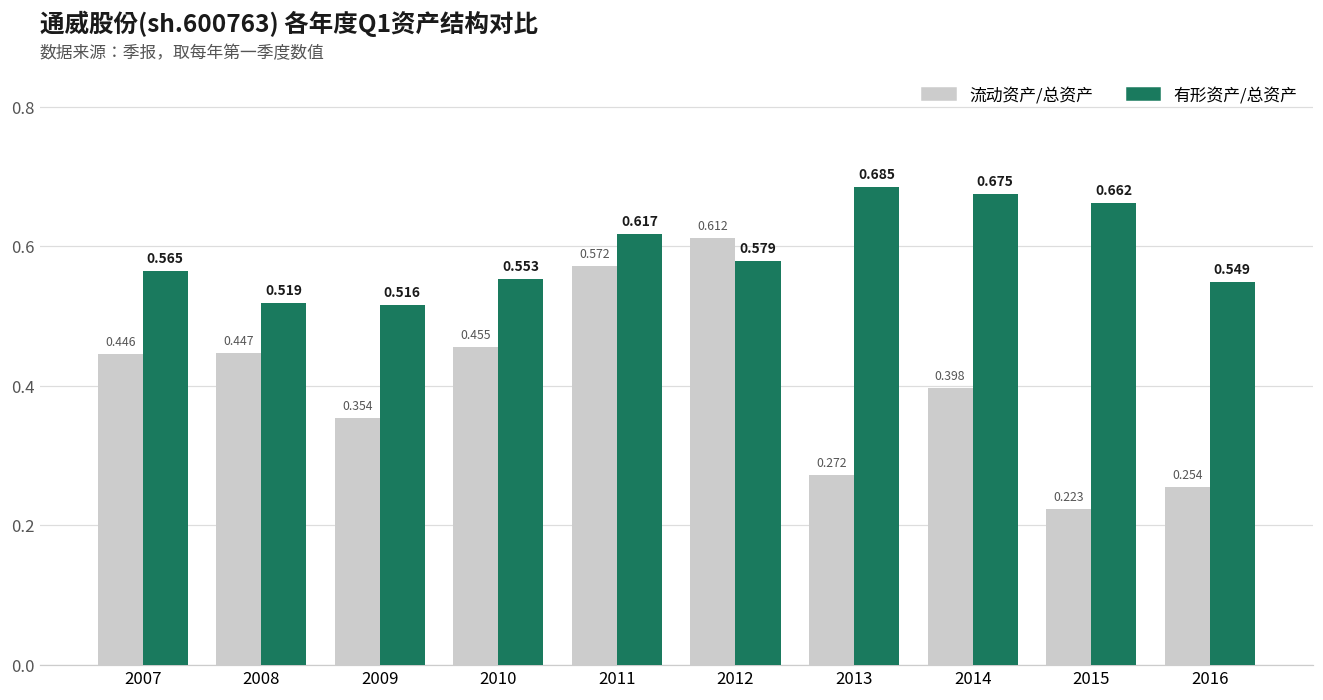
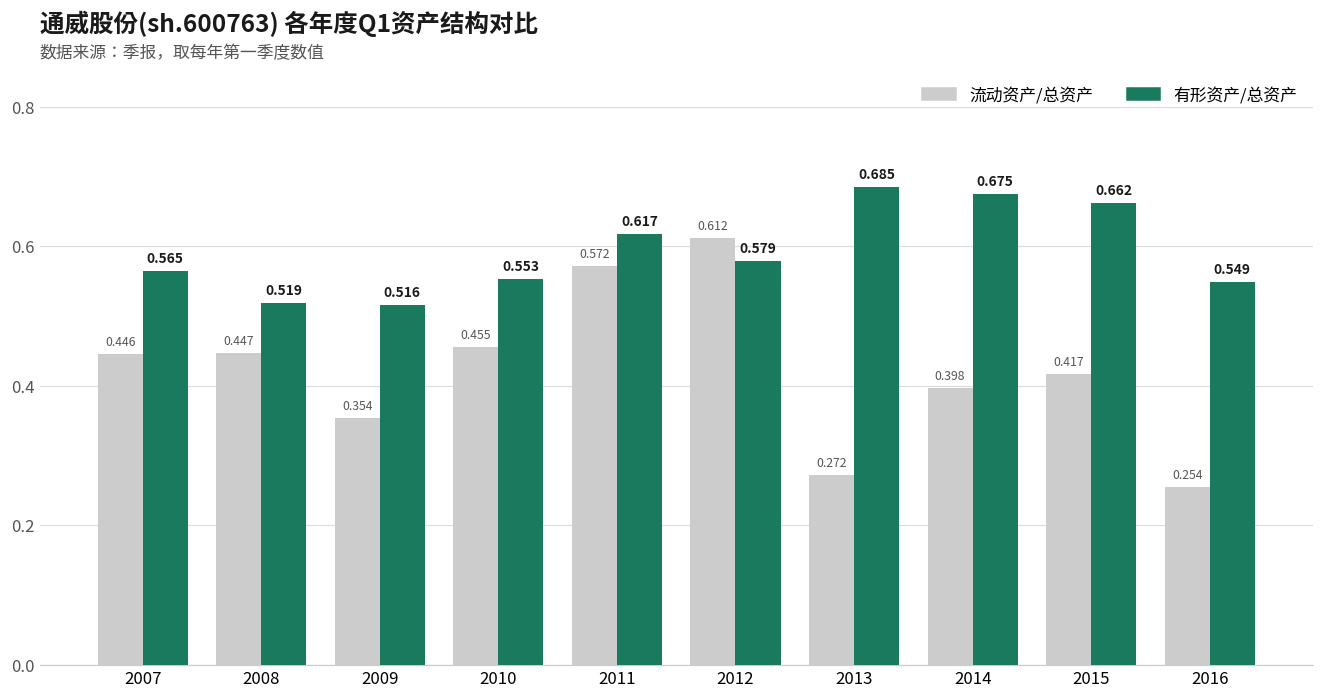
流动资产/总资产, 2015: 0.223 -> 0.417
